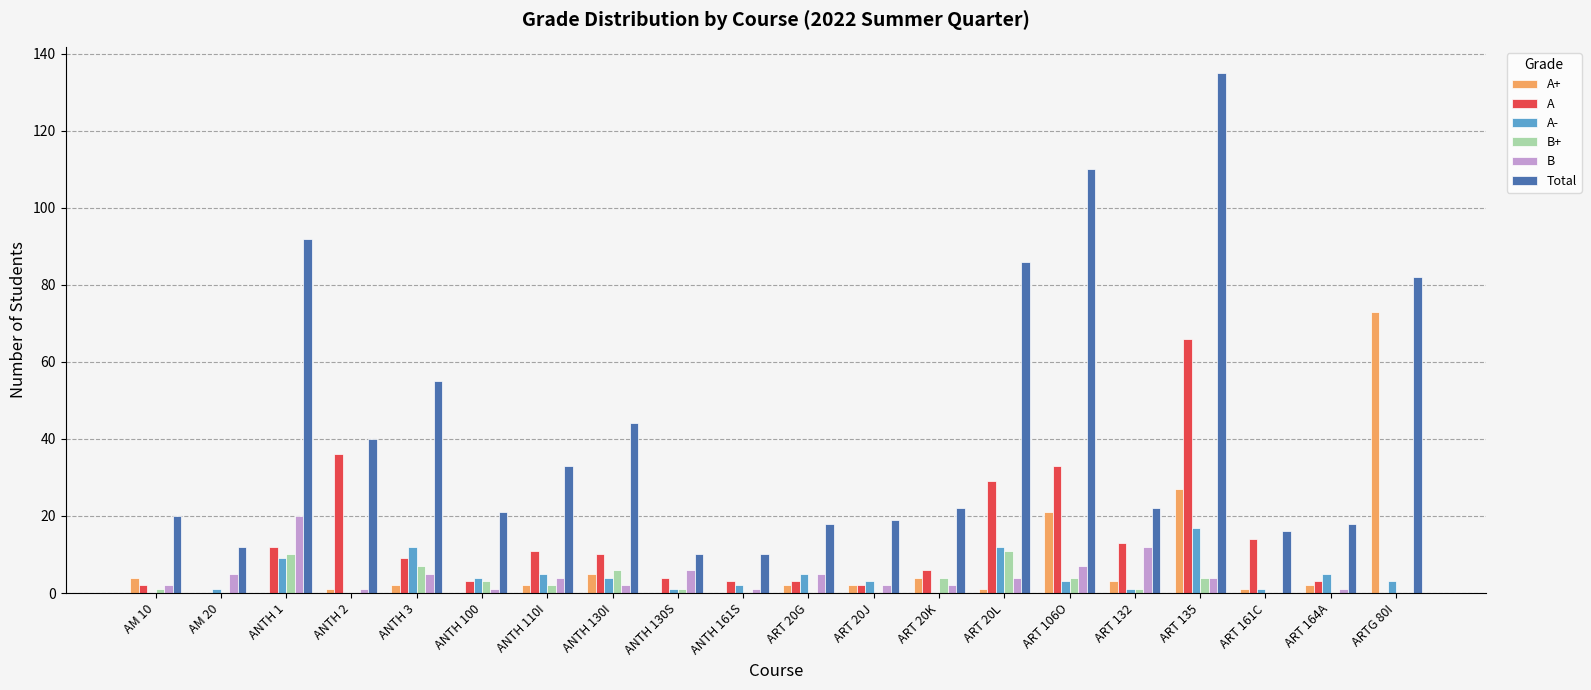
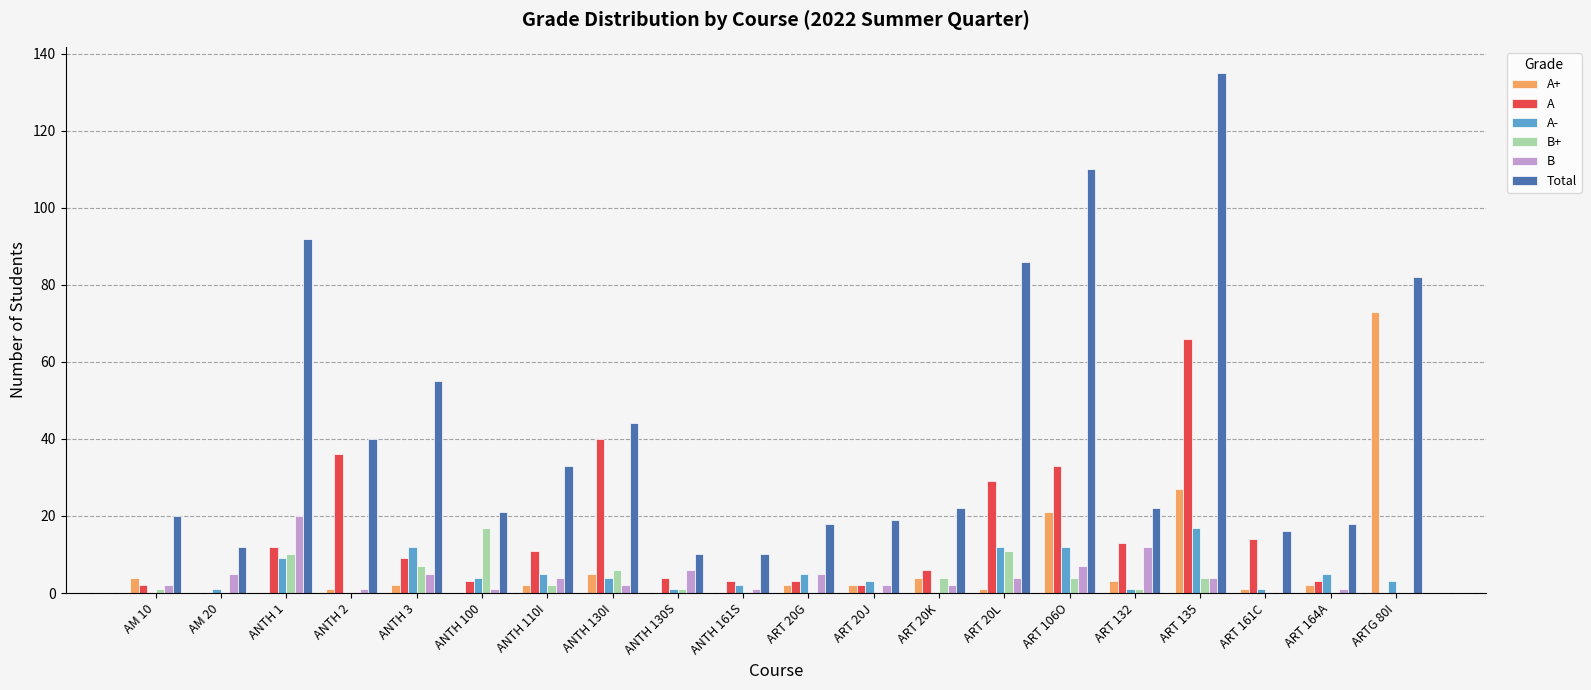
B+, ANTH 100: 3 -> 17
A, ANTH 130I: 10 -> 40
A-, ART 106O: 3 -> 12
